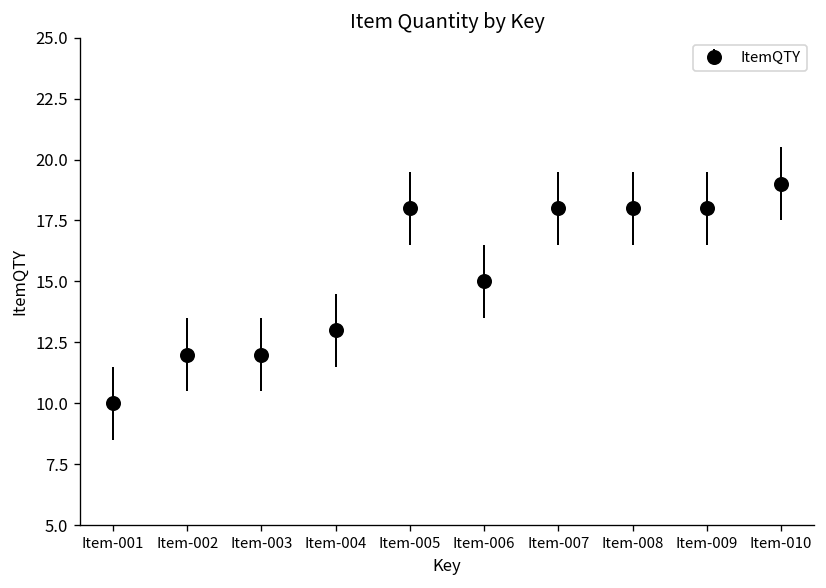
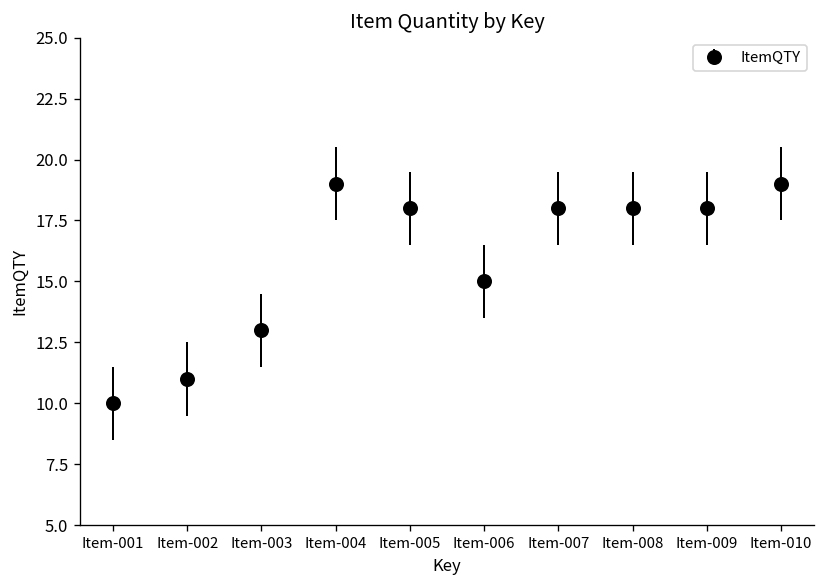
Item-002: 12 -> 11
Item-003: 12 -> 13
Item-004: 13 -> 19
